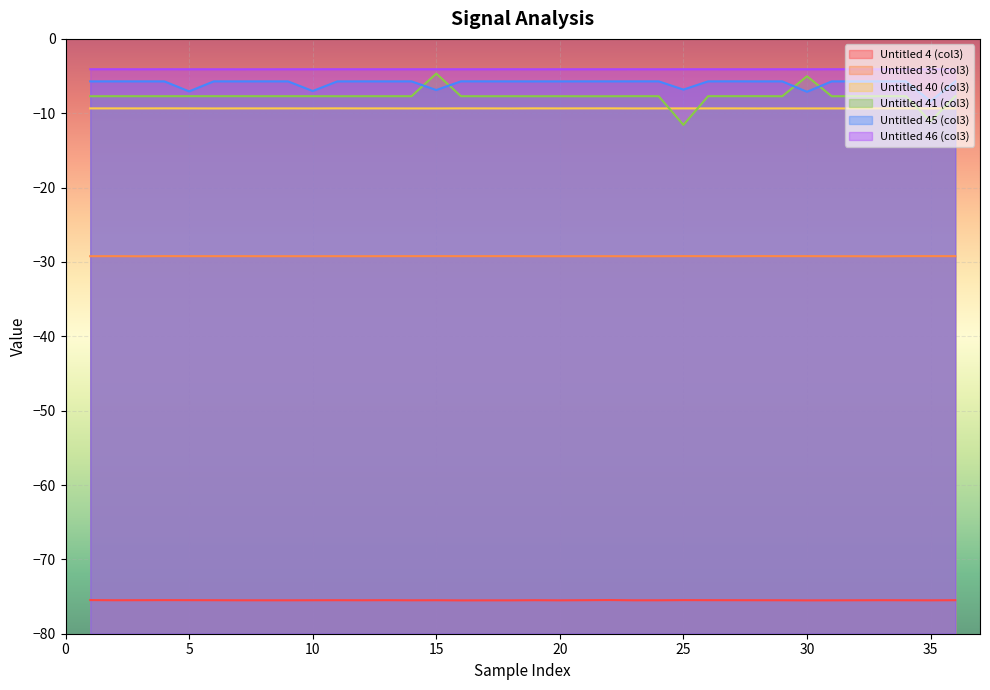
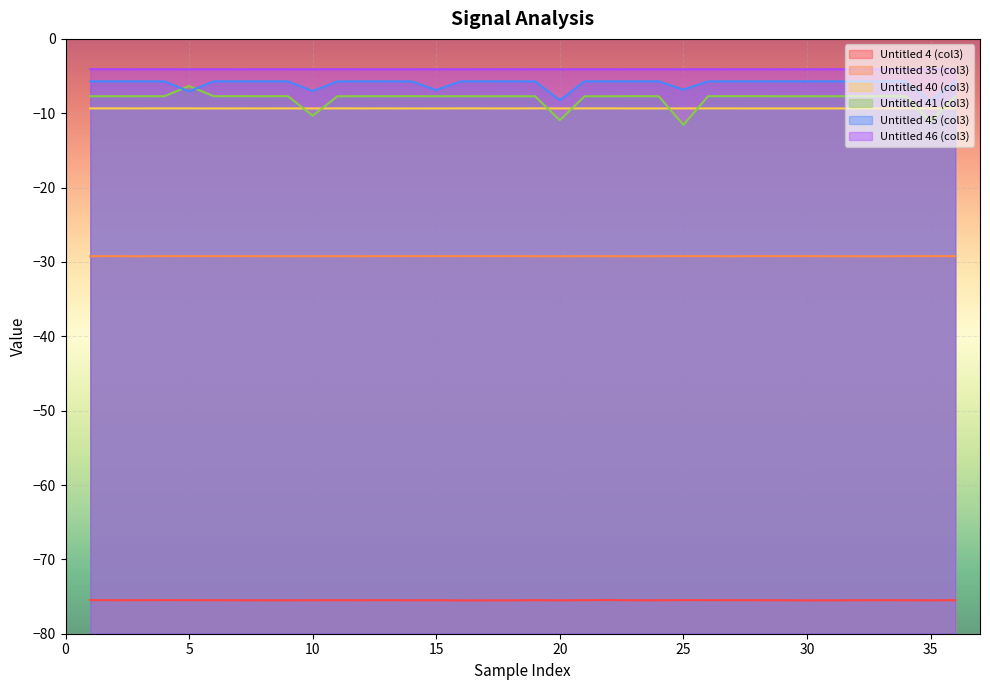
Untitled 41 (col3), 5: -8 -> -6
Untitled 41 (col3), 10: -8 -> -10
Untitled 41 (col3), 15: -5 -> -8
Untitled 41 (col3), 20: -8 -> -11
Untitled 45 (col3), 20: -6 -> -8
Untitled 41 (col3), 30: -5 -> -8
Untitled 45 (col3), 30: -7 -> -6
